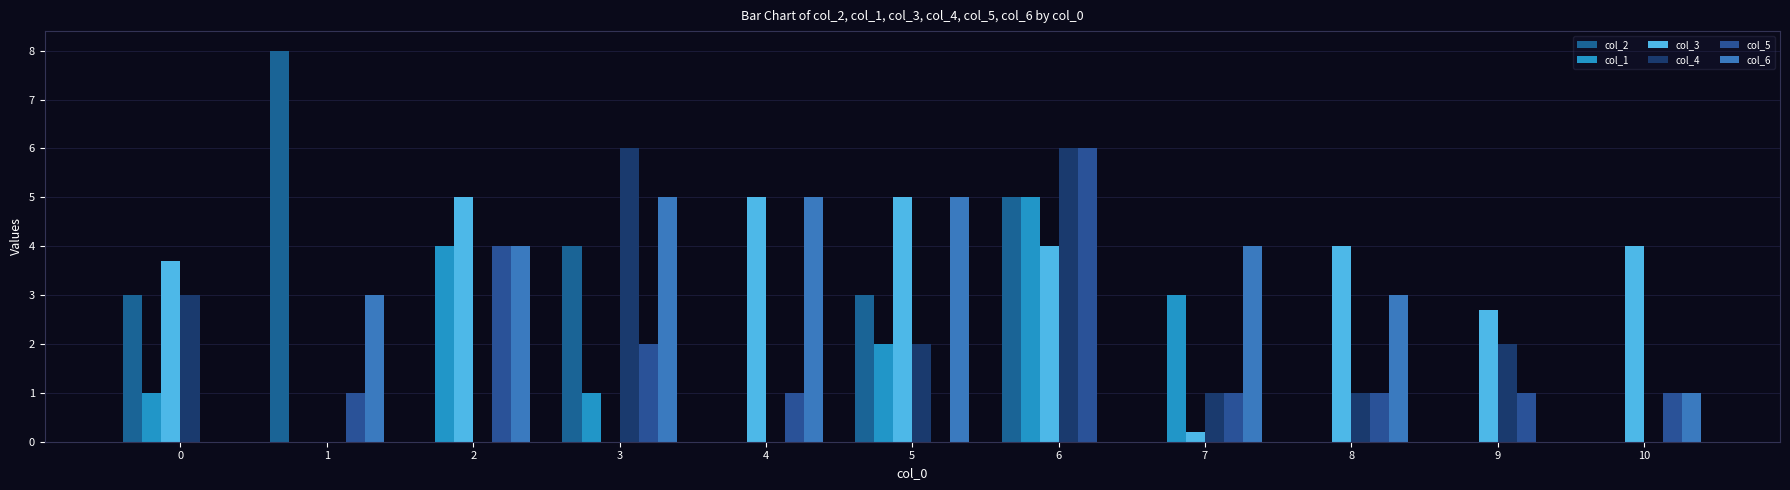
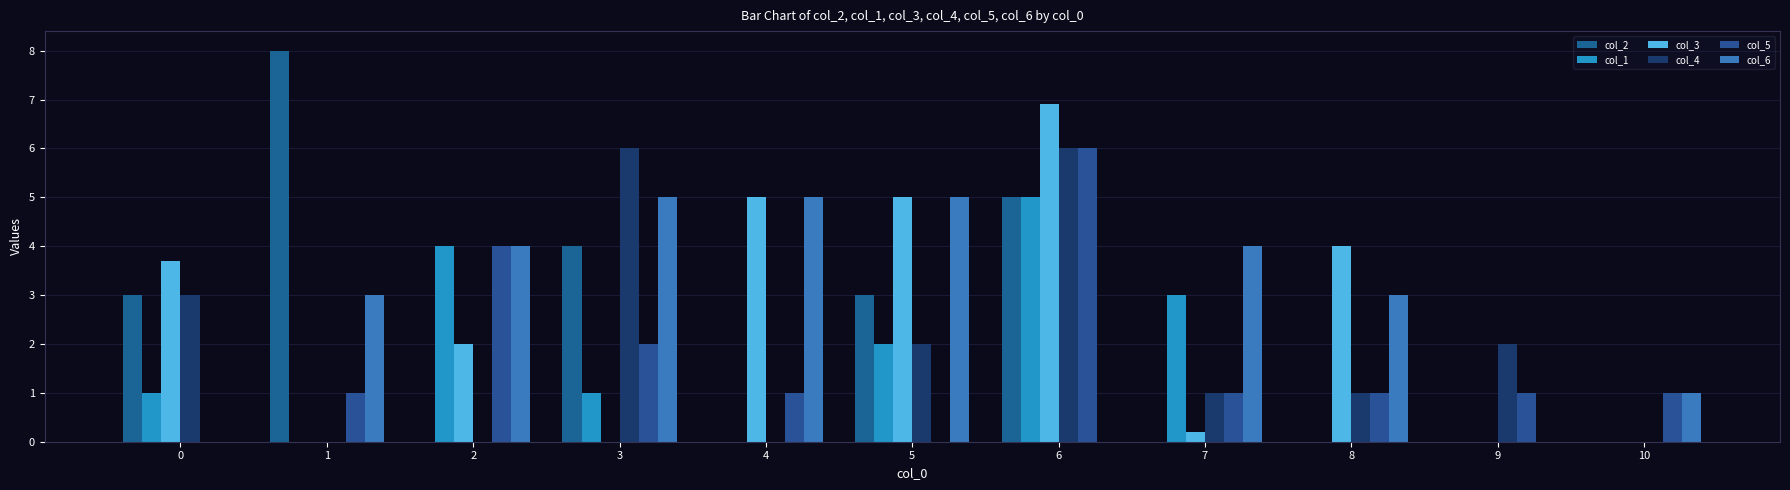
col_3, 2: 5 -> 2
col_3, 6: 4.0 -> 6.9
col_3, 9: 2.7 -> 0.0
col_3, 10: 4 -> 0
